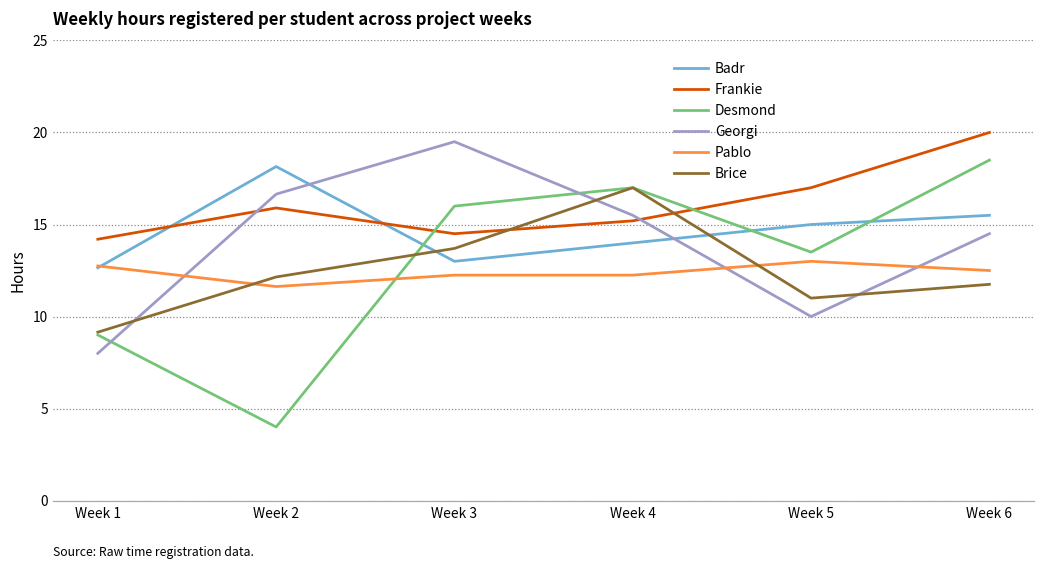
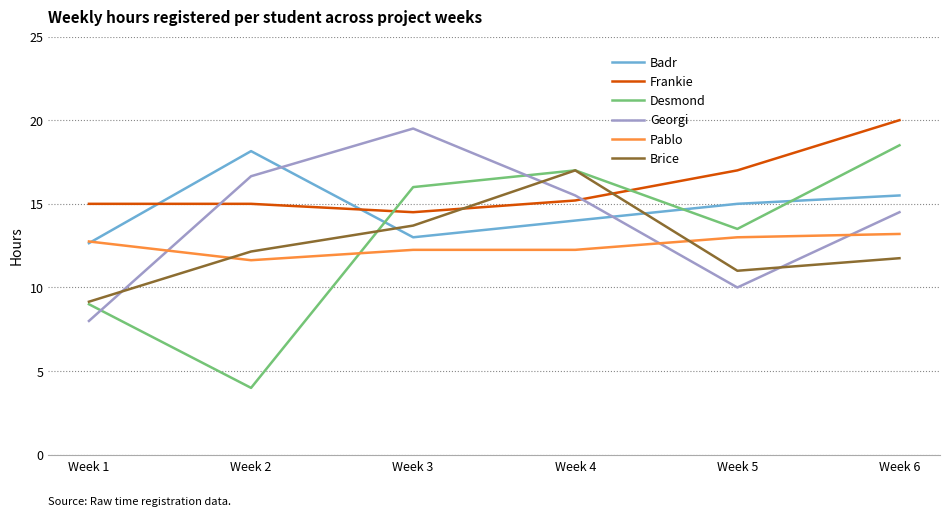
Frankie, Week 1: 14.2 -> 15.0
Frankie, Week 2: 15.9 -> 15.0
Pablo, Week 6: 12.5 -> 13.2
